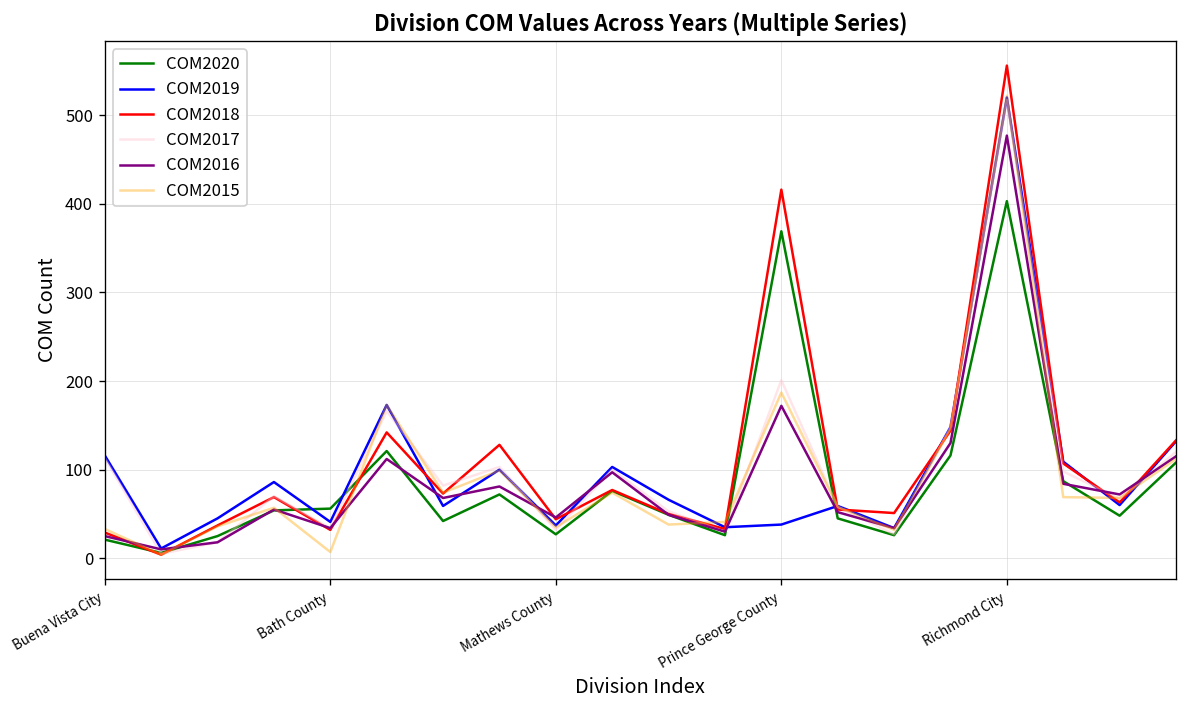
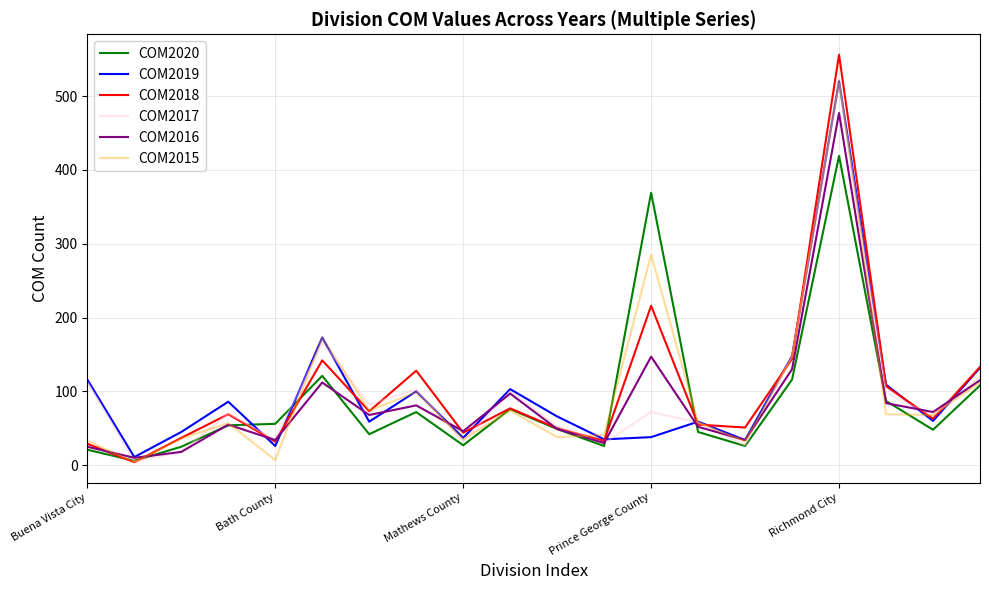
COM2019, Bath County: 40 -> 30
COM2018, Prince George County: 420 -> 220
COM2017, Prince George County: 200 -> 70
COM2016, Prince George County: 170 -> 150
COM2015, Prince George County: 190 -> 290
COM2020, Richmond City: 400 -> 420
